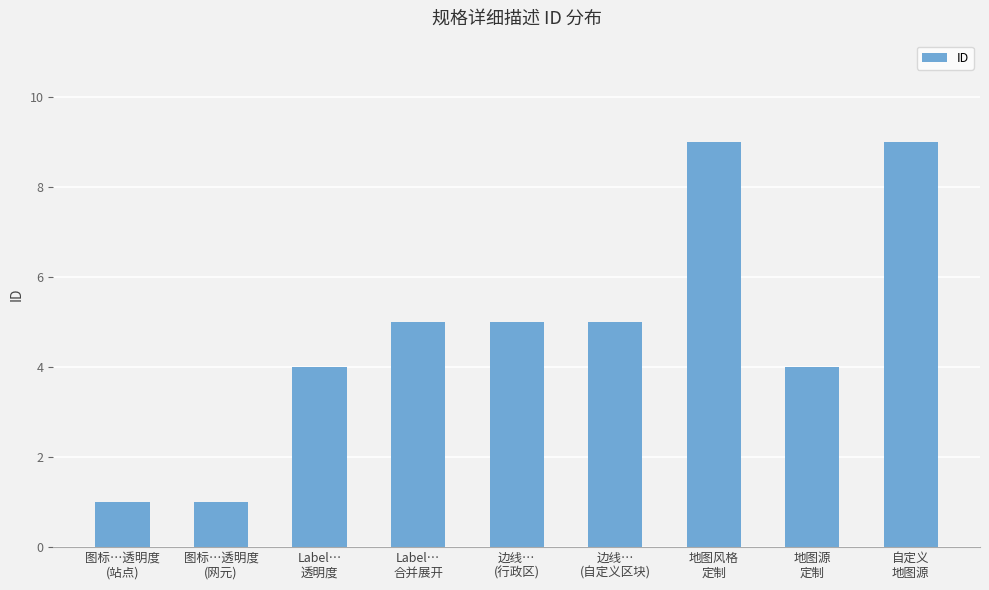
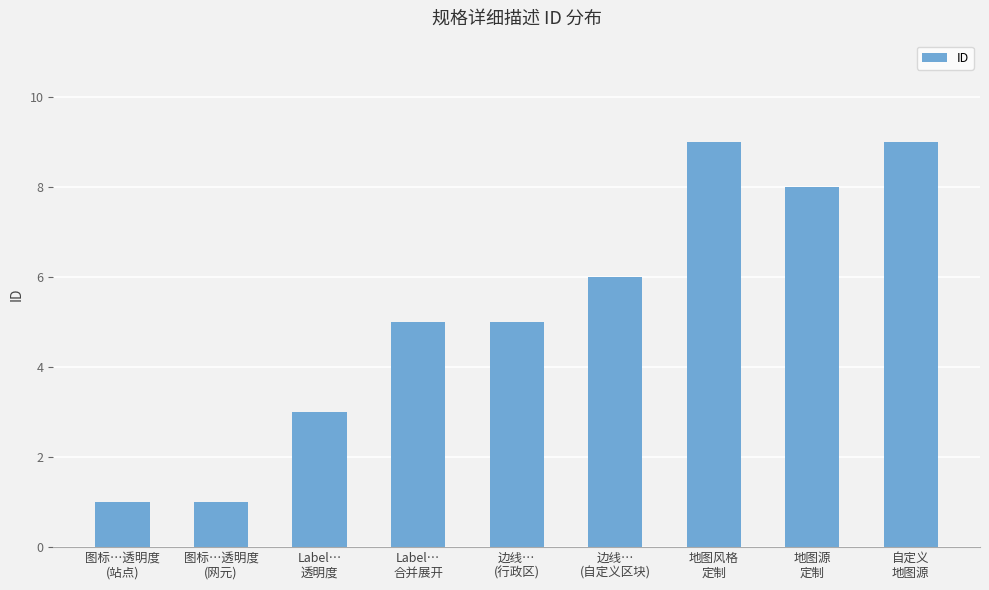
Label… 透明度: 4 -> 3
边线… (自定义区块): 5 -> 6
地图源 定制: 4 -> 8
